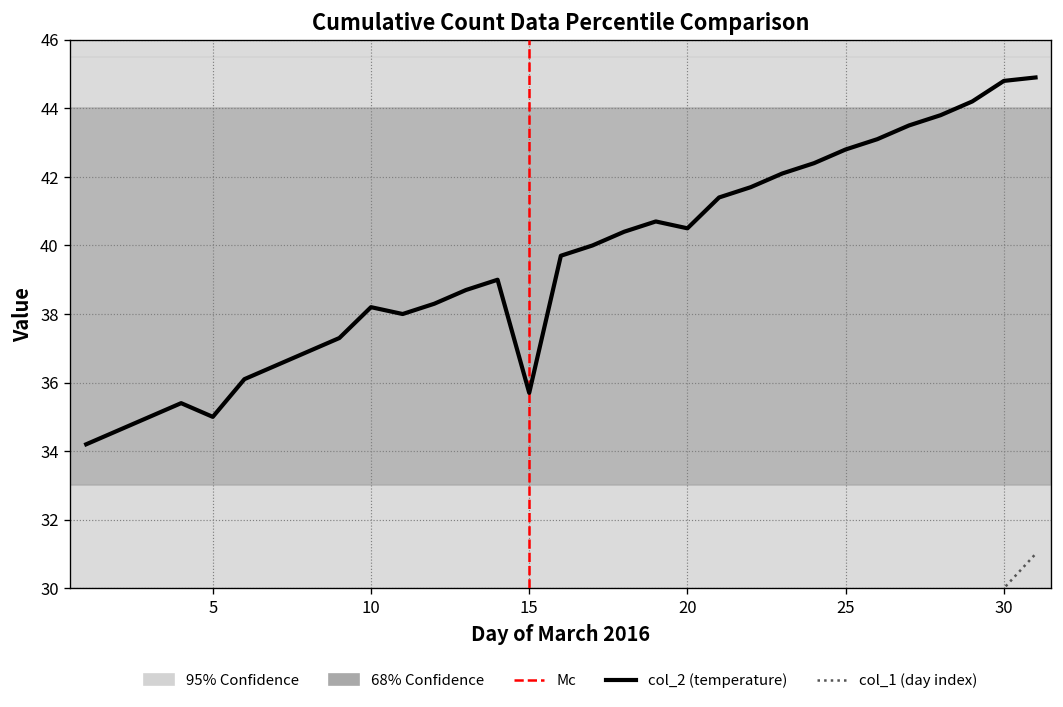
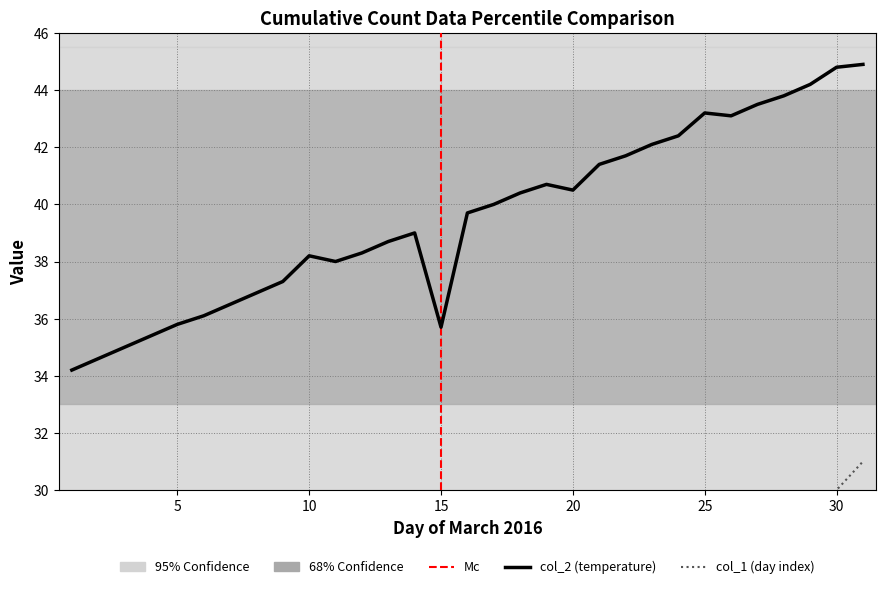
col_2 (temperature), 5: 35.0 -> 35.8
col_2 (temperature), 25: 42.8 -> 43.2
